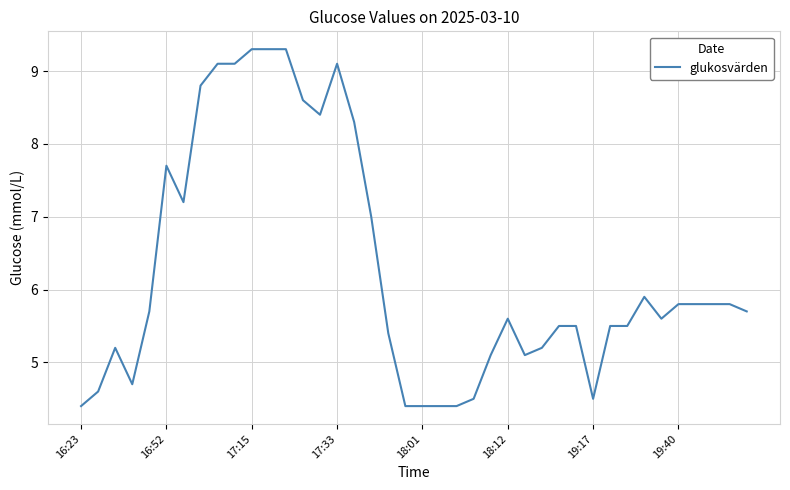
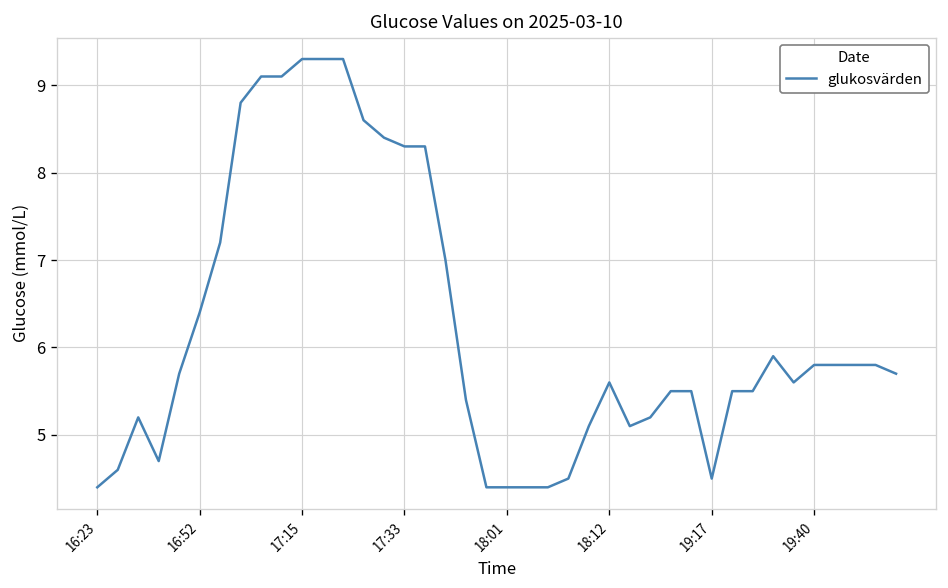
16:52: 7.7 -> 6.4
17:33: 9.1 -> 8.3
